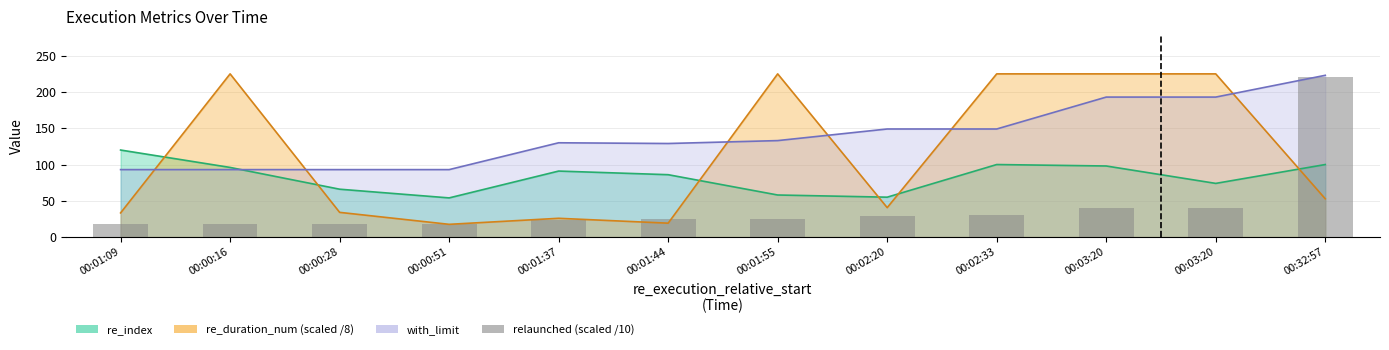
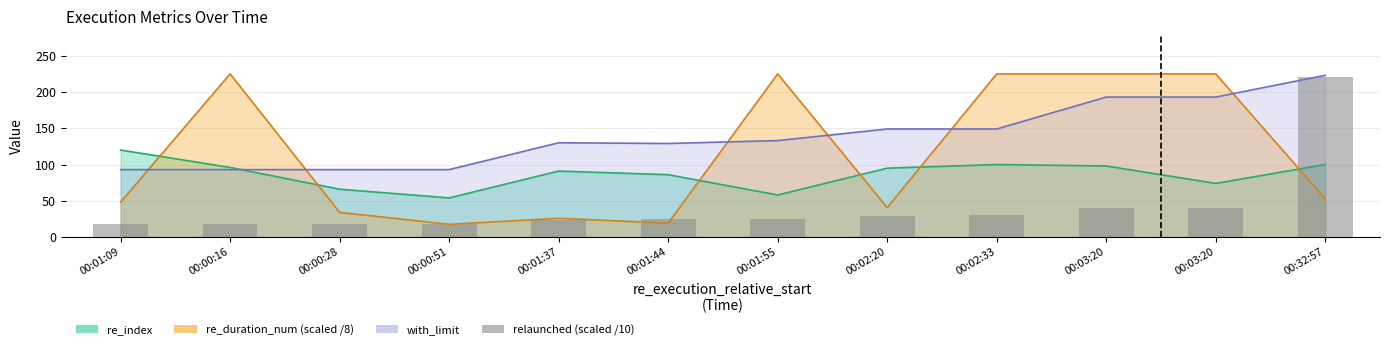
re_duration_num (scaled /8), 00:01:09: 30 -> 50
re_index, 00:02:20: 60 -> 100
